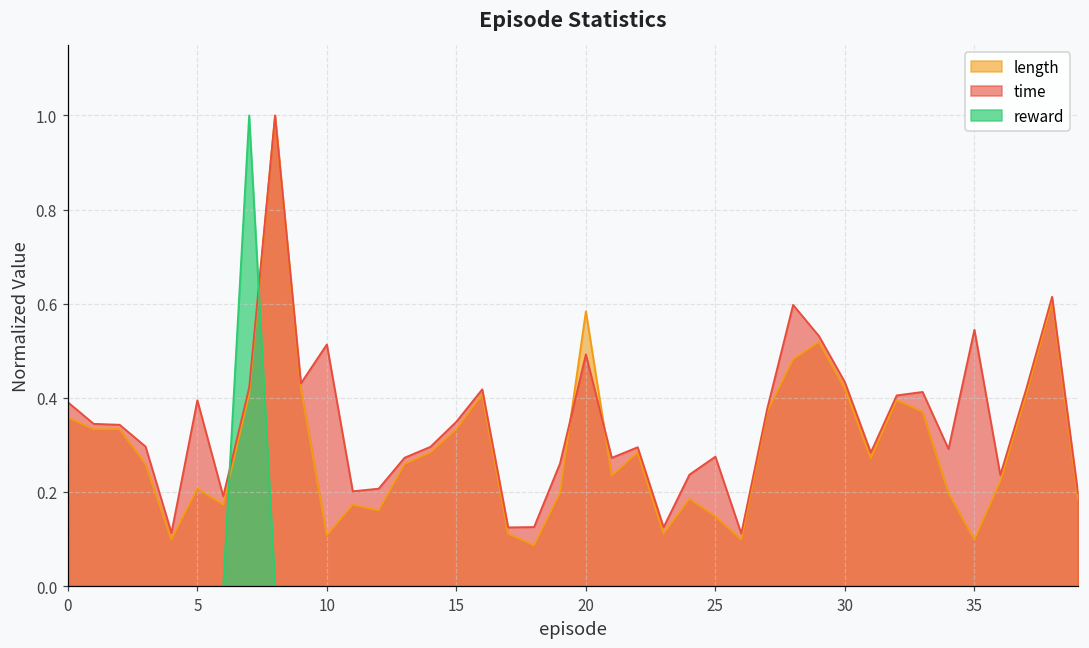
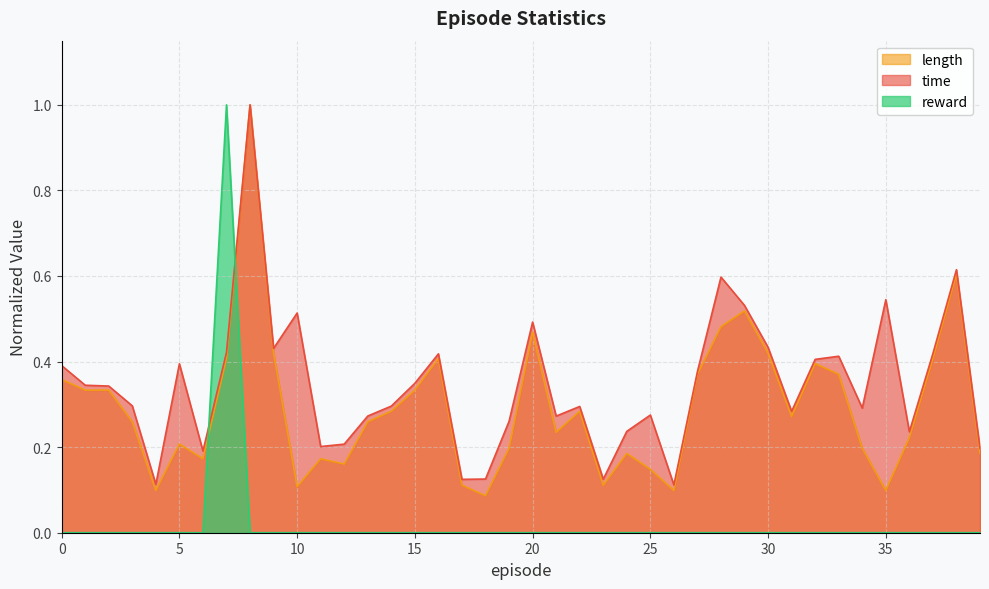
length, 20: 0.58 -> 0.47
